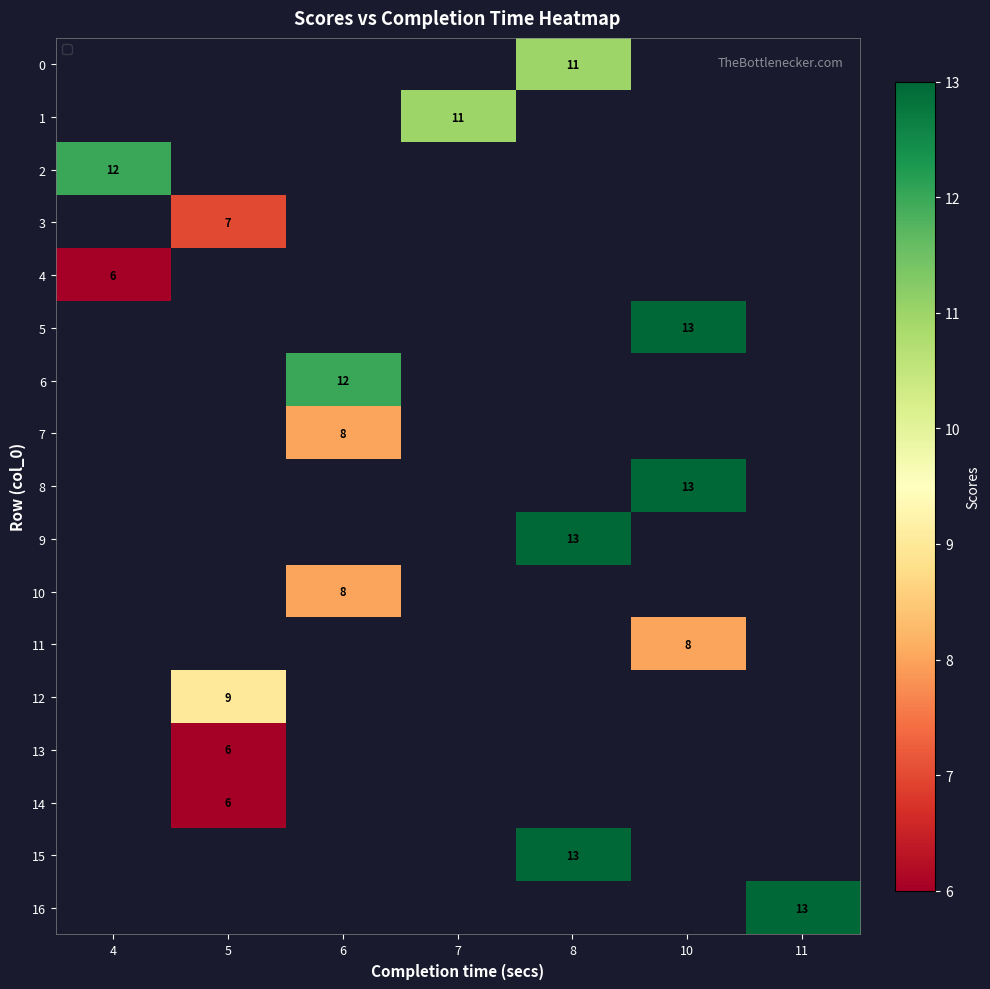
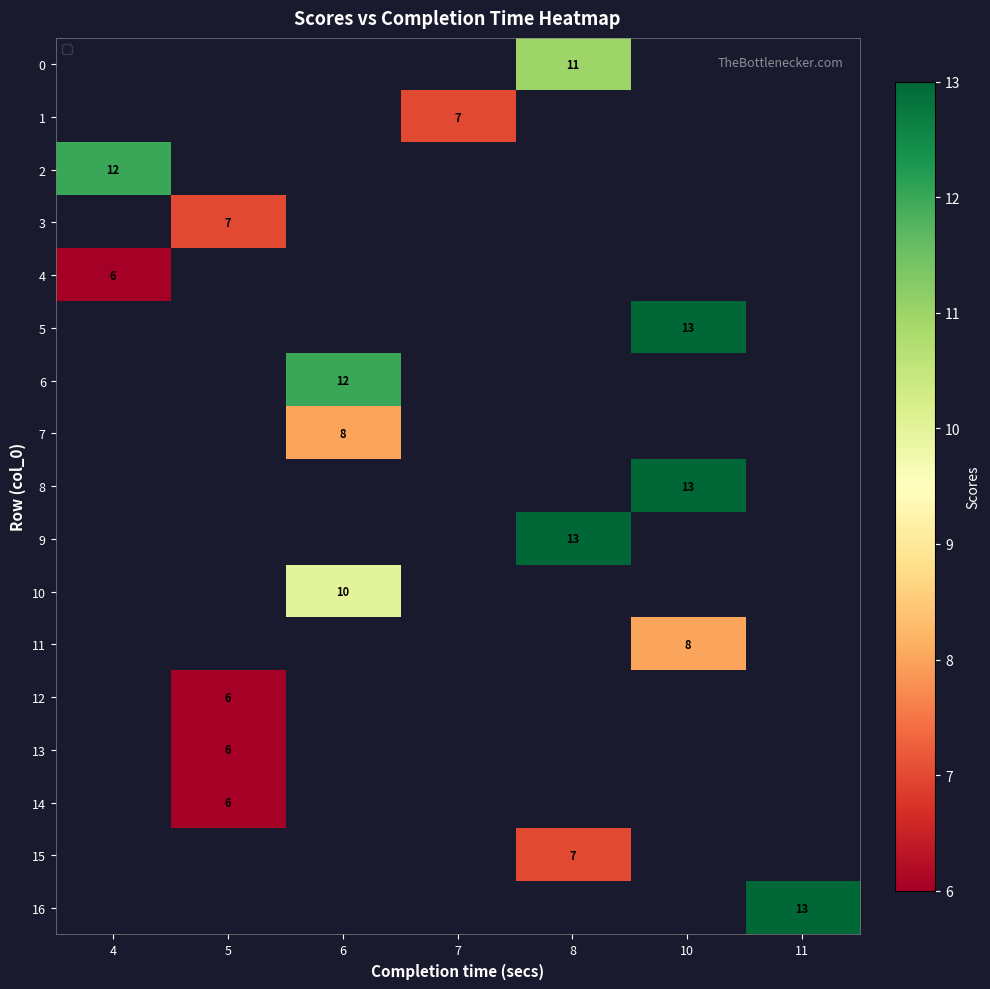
1, 7: 11 -> 7
10, 6: 8 -> 10
12, 5: 9 -> 6
15, 8: 13 -> 7
